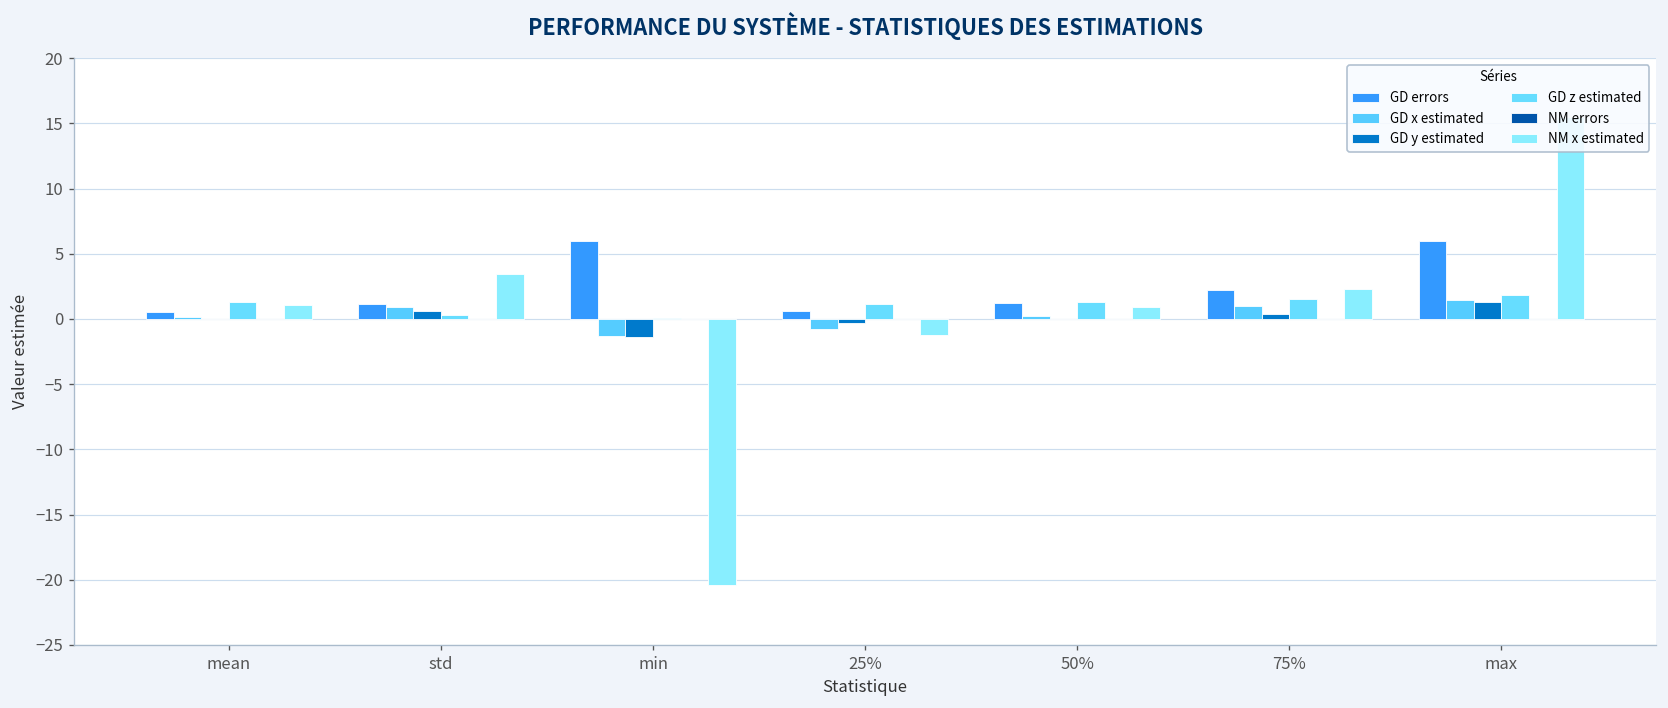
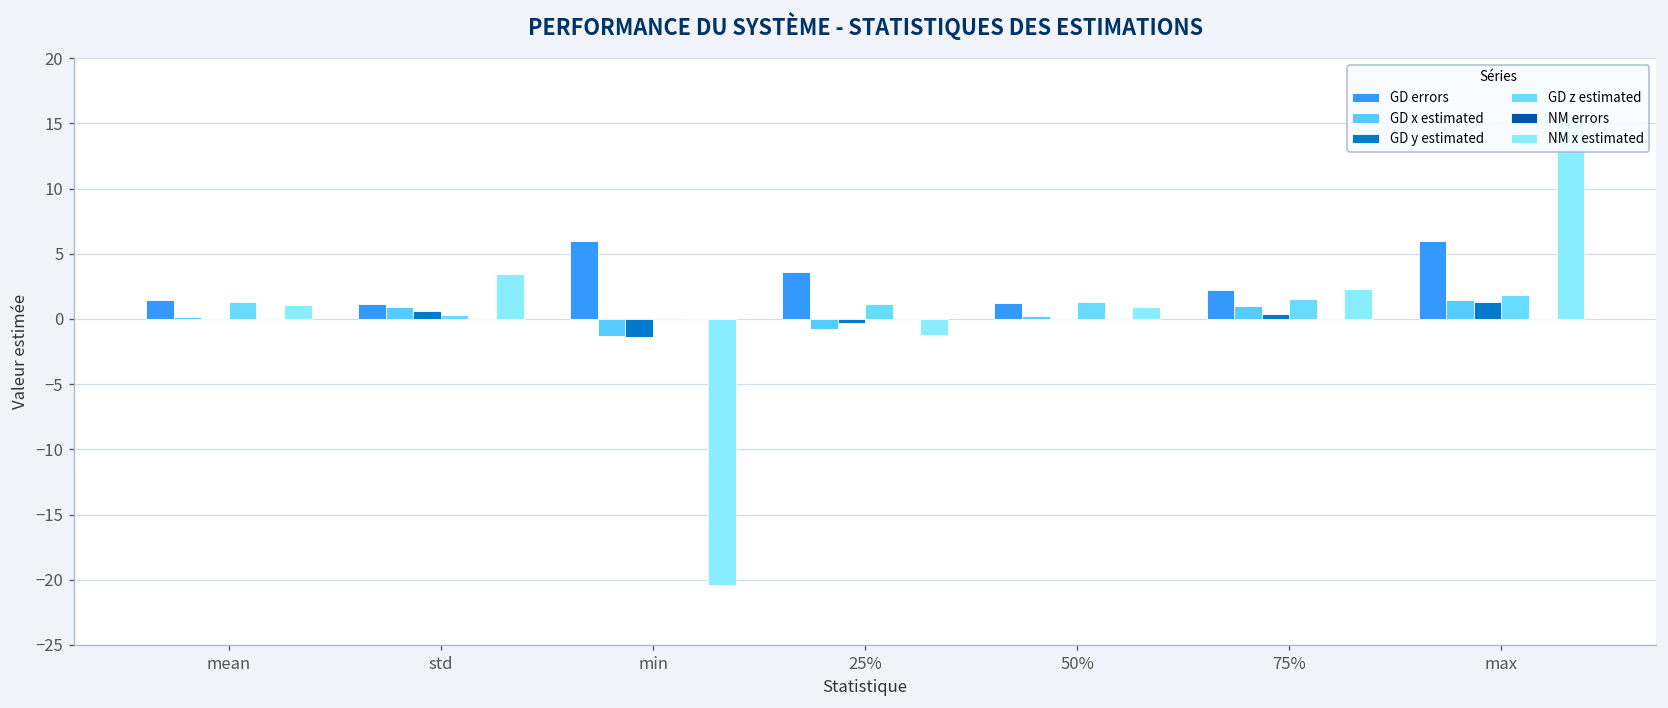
GD errors, mean: 0.6 -> 1.5
GD errors, 25%: 0.6 -> 3.6
